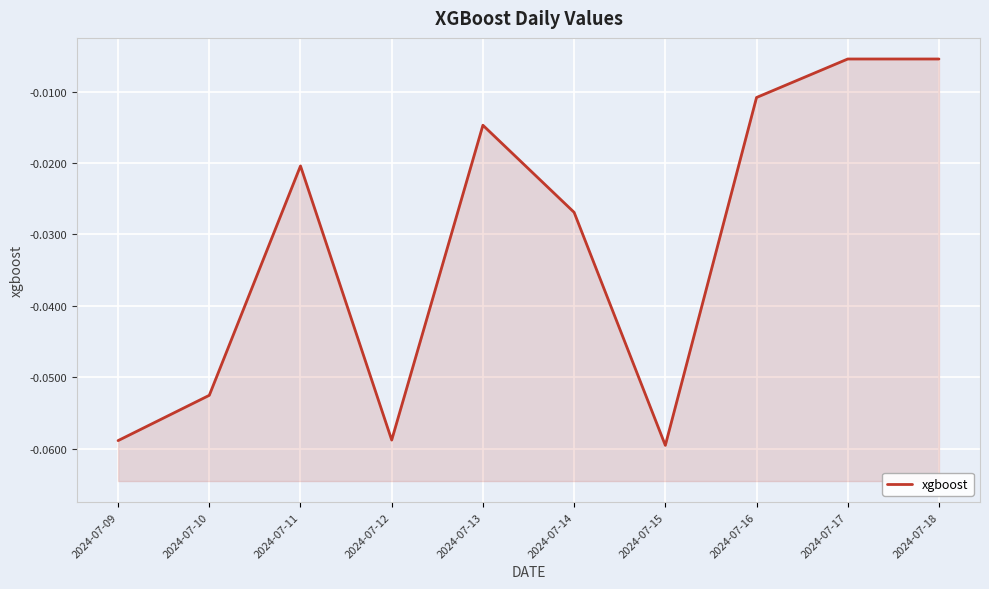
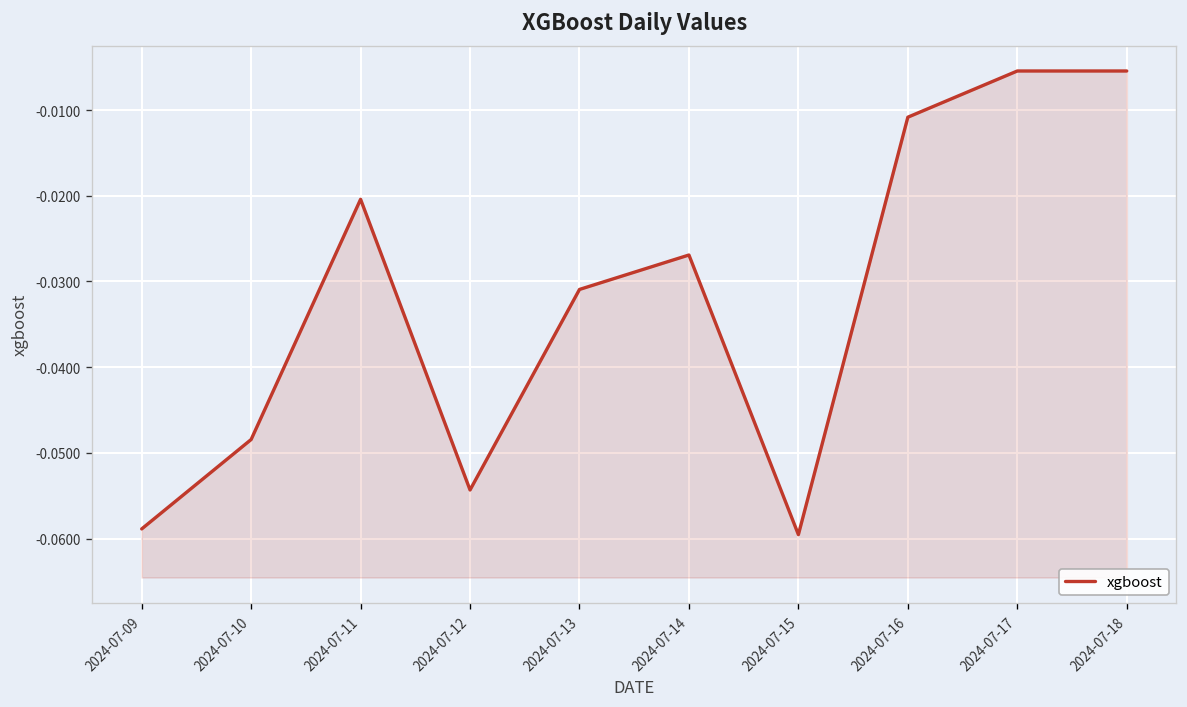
2024-07-10: -0.053 -> -0.048
2024-07-12: -0.059 -> -0.054
2024-07-13: -0.015 -> -0.031
